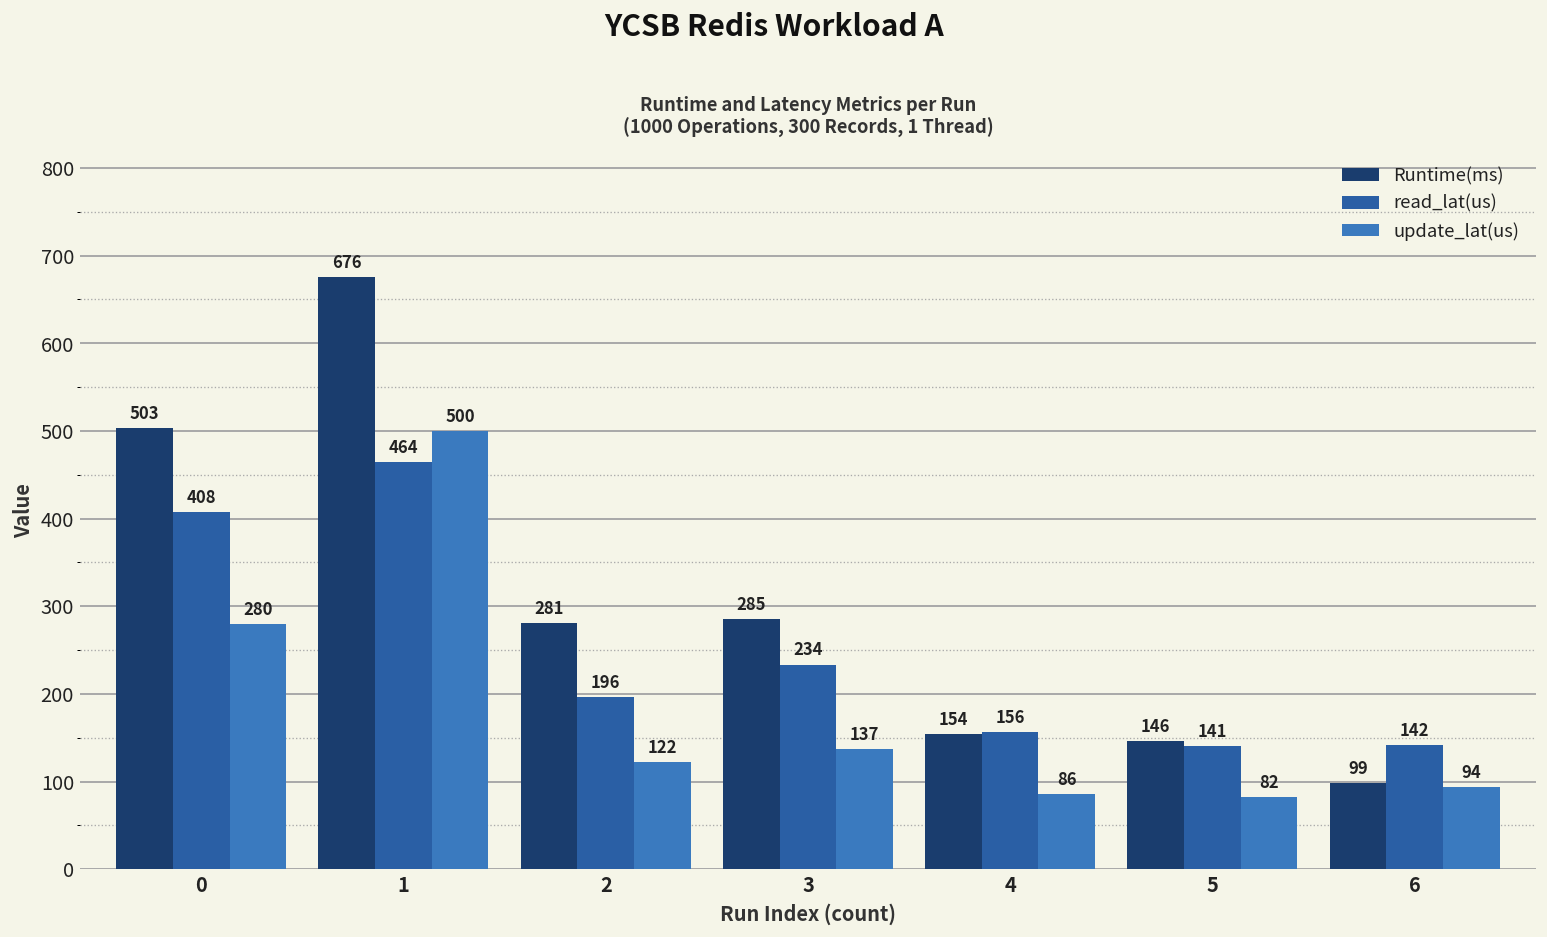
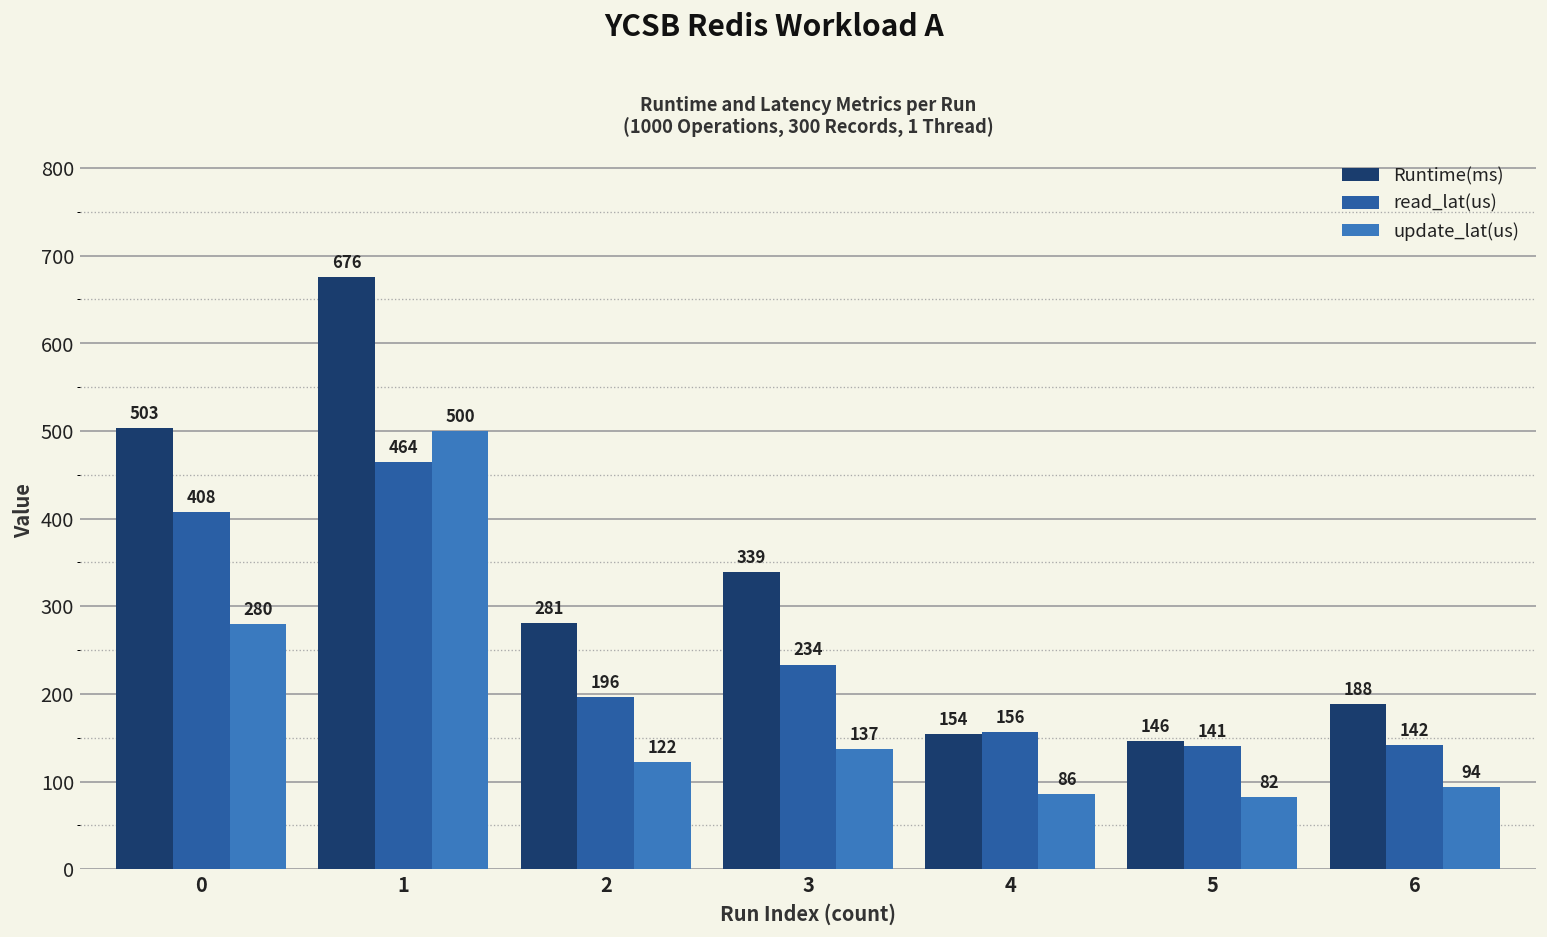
Runtime(ms), 3: 285 -> 339
Runtime(ms), 6: 99 -> 188
